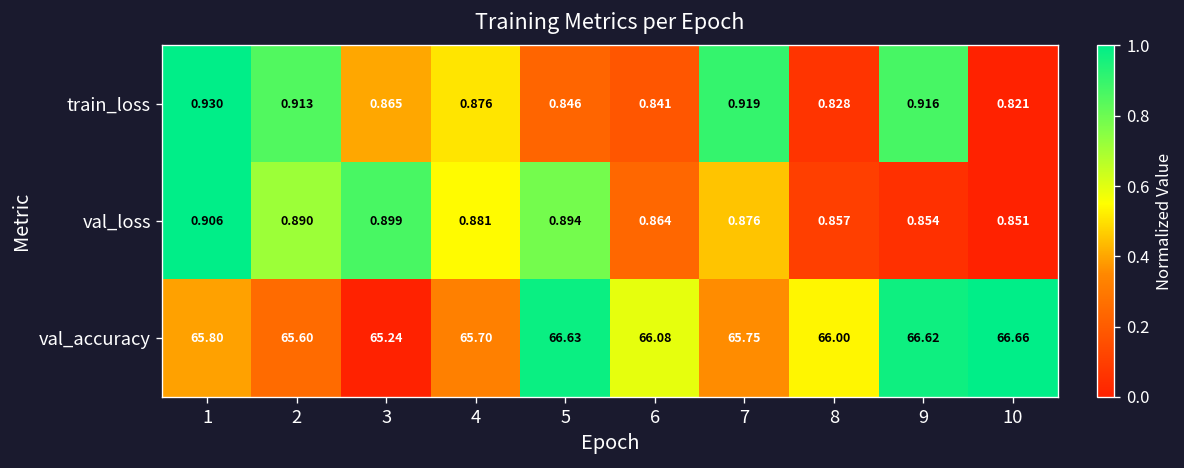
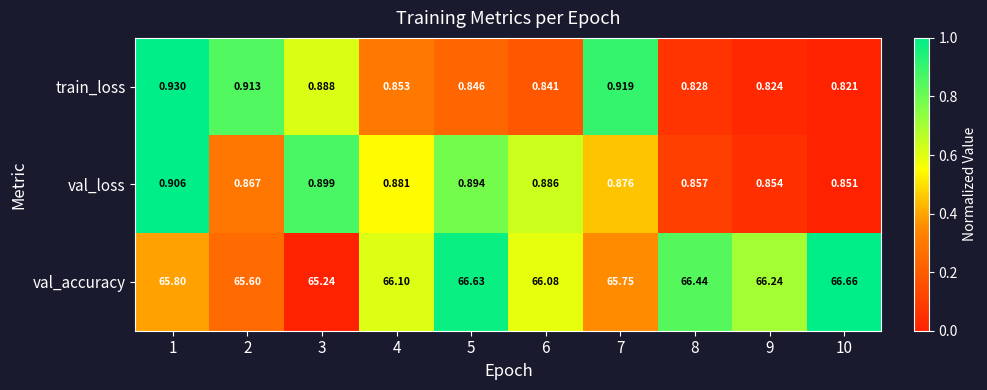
train_loss, 3: 0.865 -> 0.888
train_loss, 4: 0.876 -> 0.853
train_loss, 9: 0.916 -> 0.824
val_loss, 2: 0.890 -> 0.867
val_loss, 6: 0.864 -> 0.886
val_accuracy, 4: 65.70 -> 66.10
val_accuracy, 8: 66.00 -> 66.44
val_accuracy, 9: 66.62 -> 66.24
